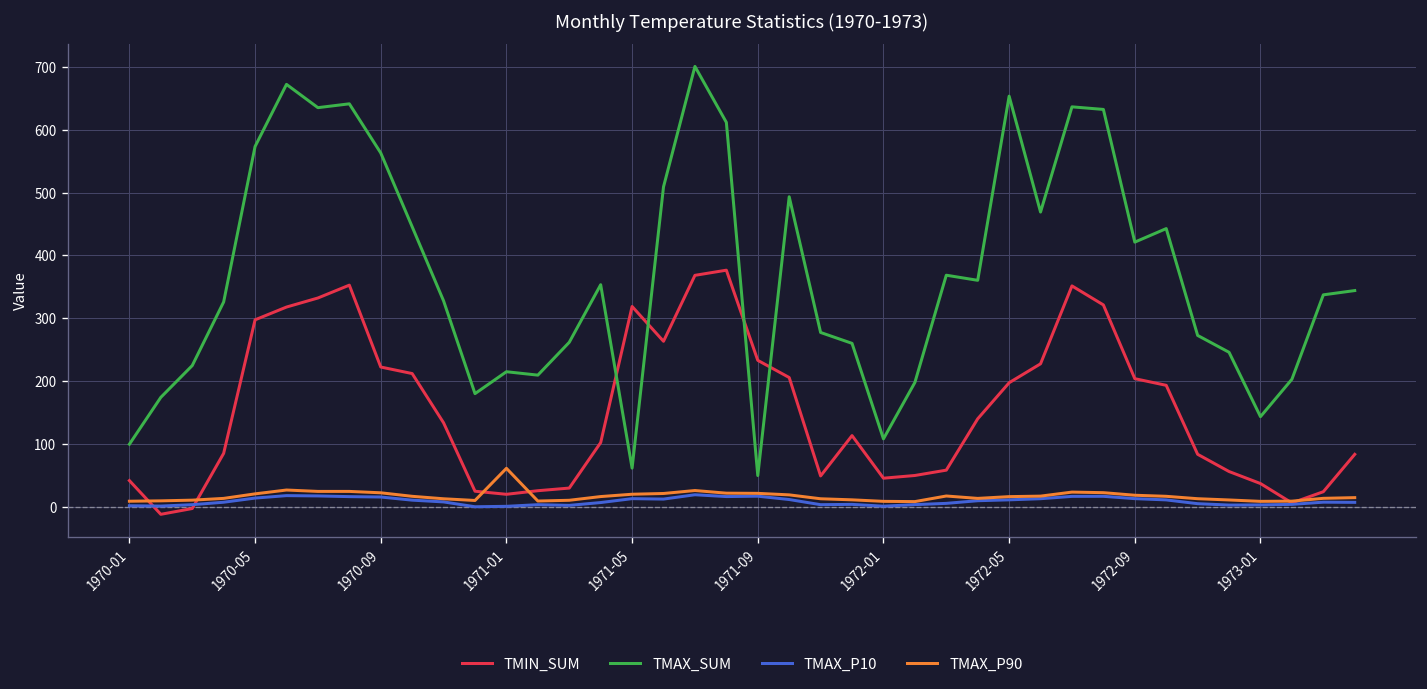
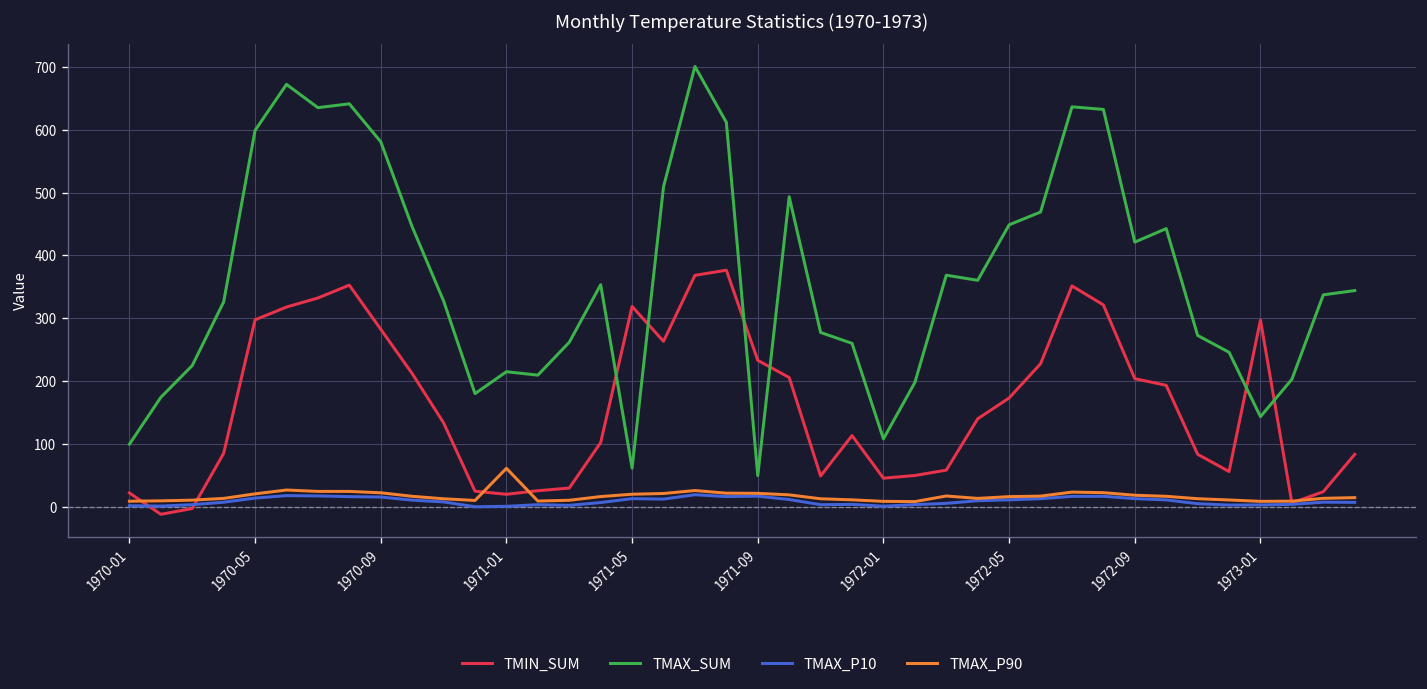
TMIN_SUM, 1970-01: 40 -> 20
TMAX_SUM, 1970-05: 570 -> 600
TMIN_SUM, 1970-09: 220 -> 280
TMAX_SUM, 1970-09: 560 -> 580
TMIN_SUM, 1972-05: 200 -> 170
TMAX_SUM, 1972-05: 650 -> 450
TMIN_SUM, 1973-01: 40 -> 300
